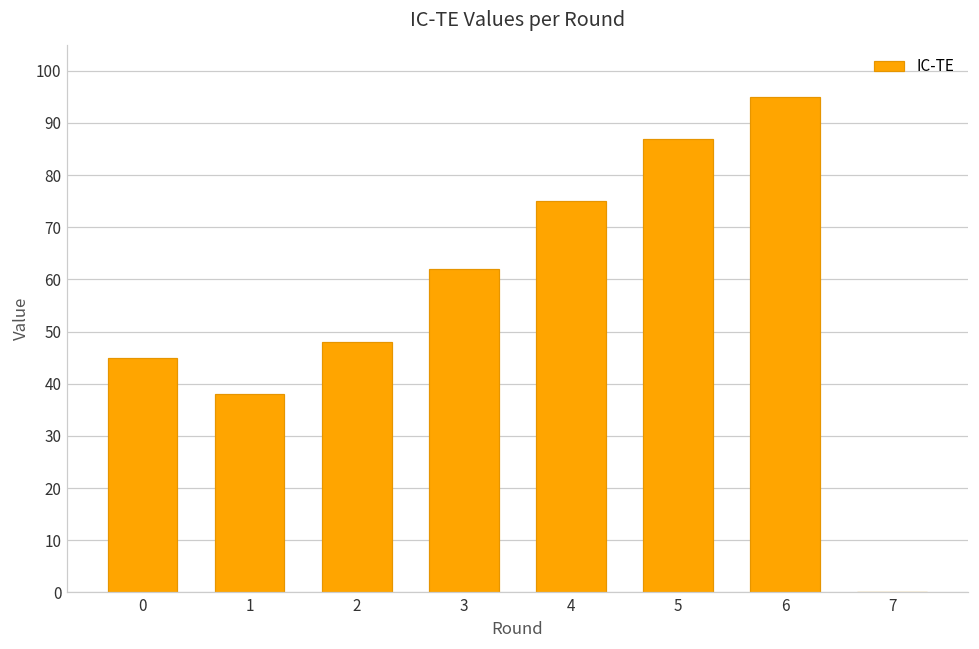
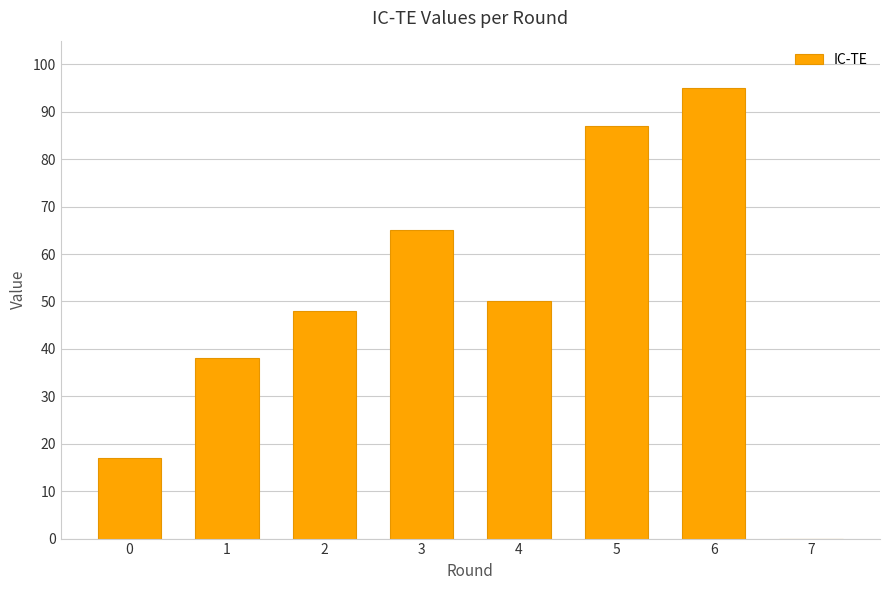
0: 45 -> 17
3: 62 -> 65
4: 75 -> 50
